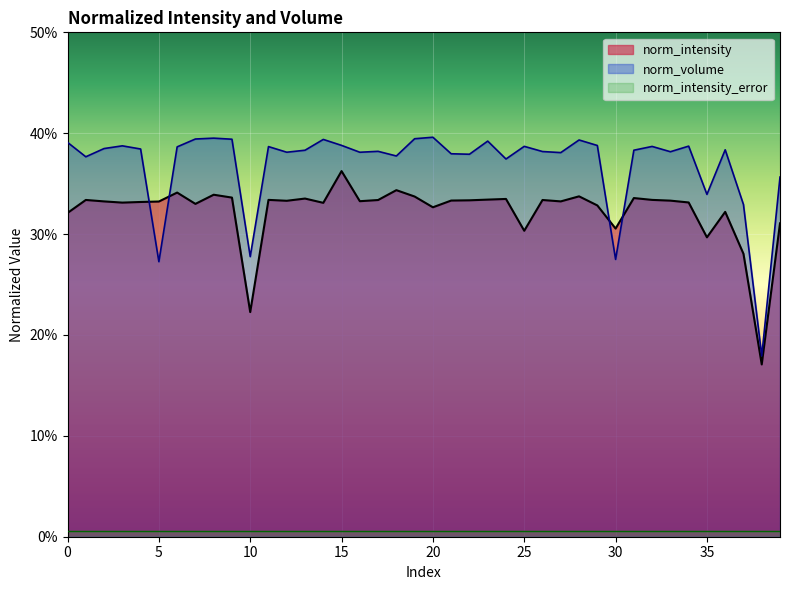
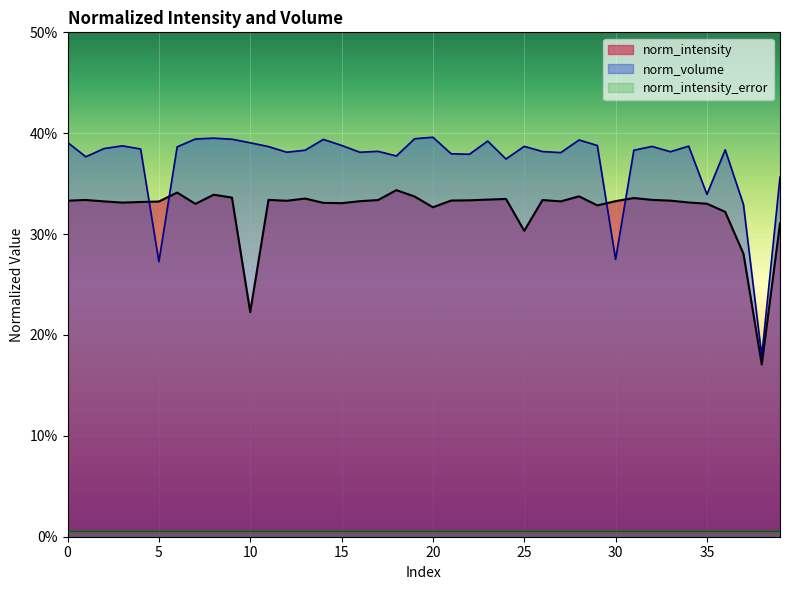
norm_intensity, 0: 32.1% -> 33.3%
norm_volume, 10: 27.8% -> 39.1%
norm_intensity, 15: 36.2% -> 33.1%
norm_intensity, 30: 30.5% -> 33.3%
norm_intensity, 35: 29.7% -> 33.0%
